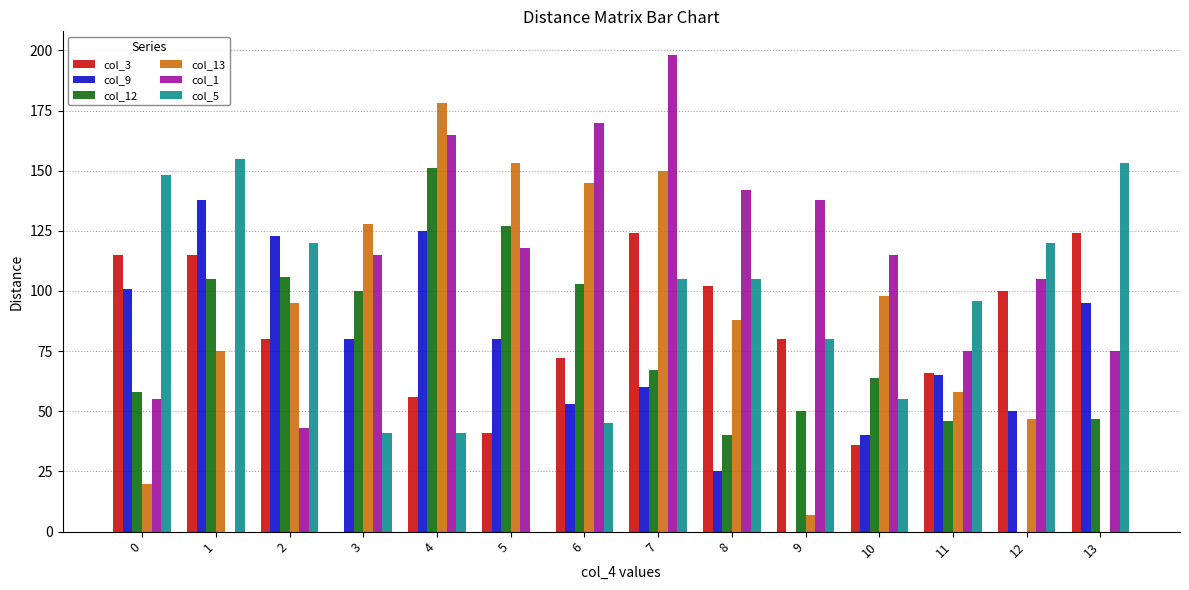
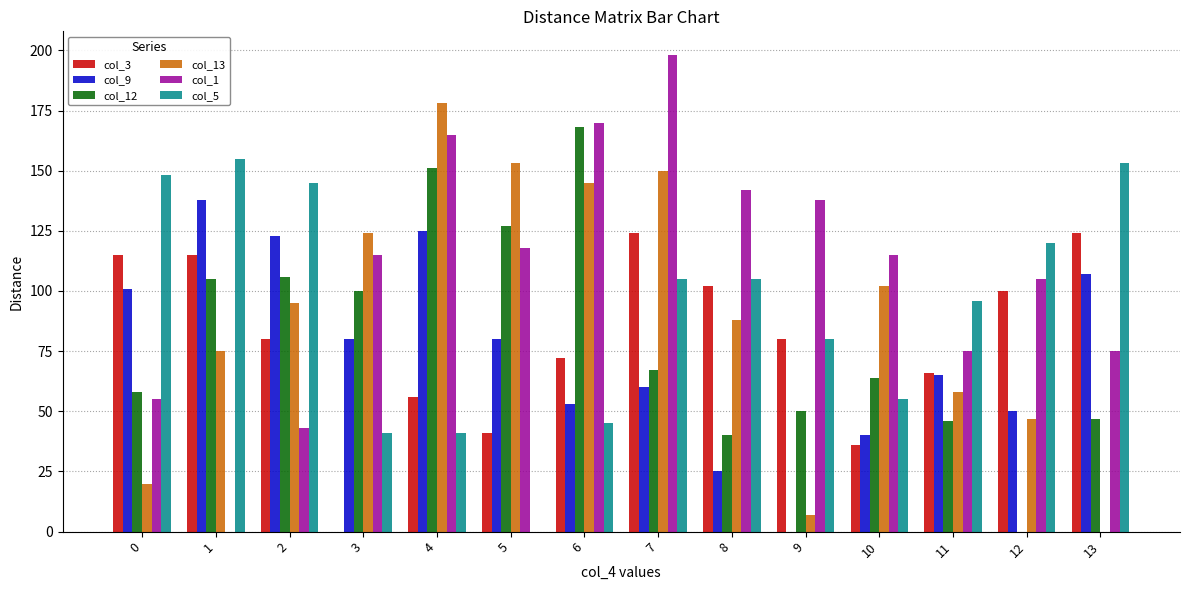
col_5, 2: 120 -> 145
col_13, 3: 128 -> 124
col_12, 6: 103 -> 168
col_13, 10: 98 -> 102
col_9, 13: 95 -> 107
